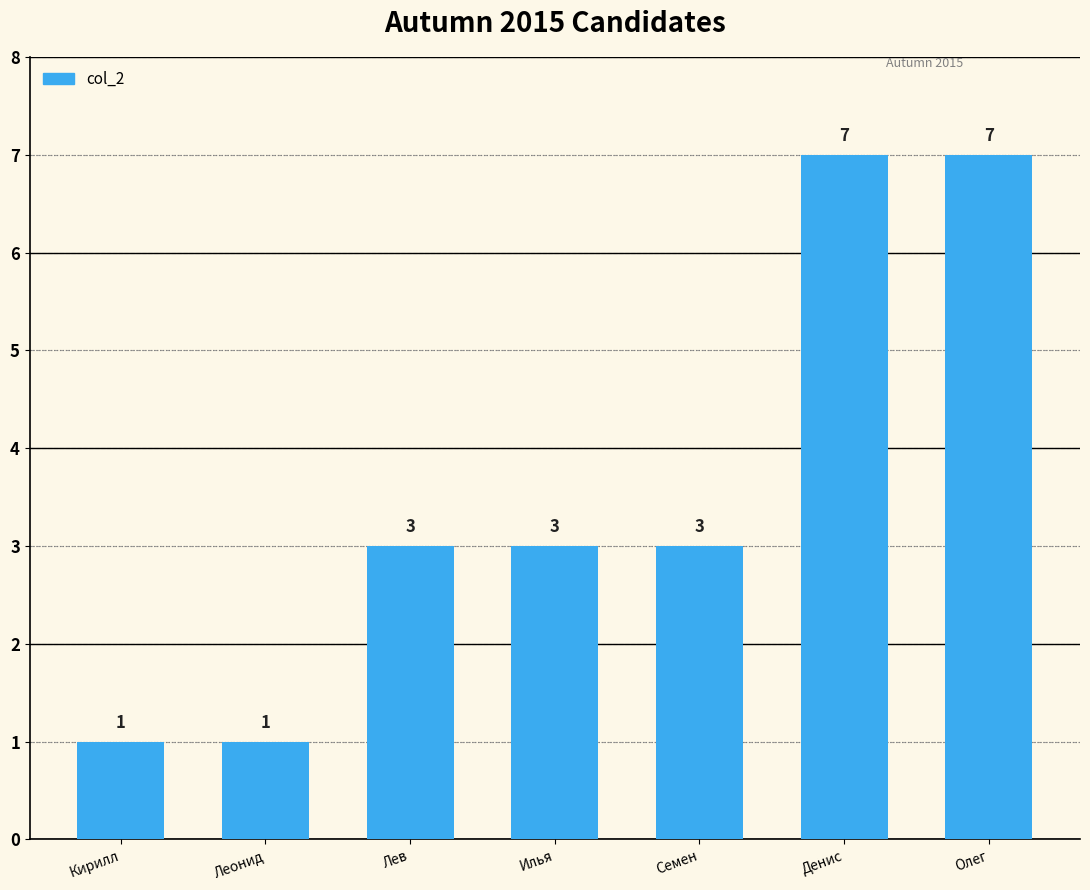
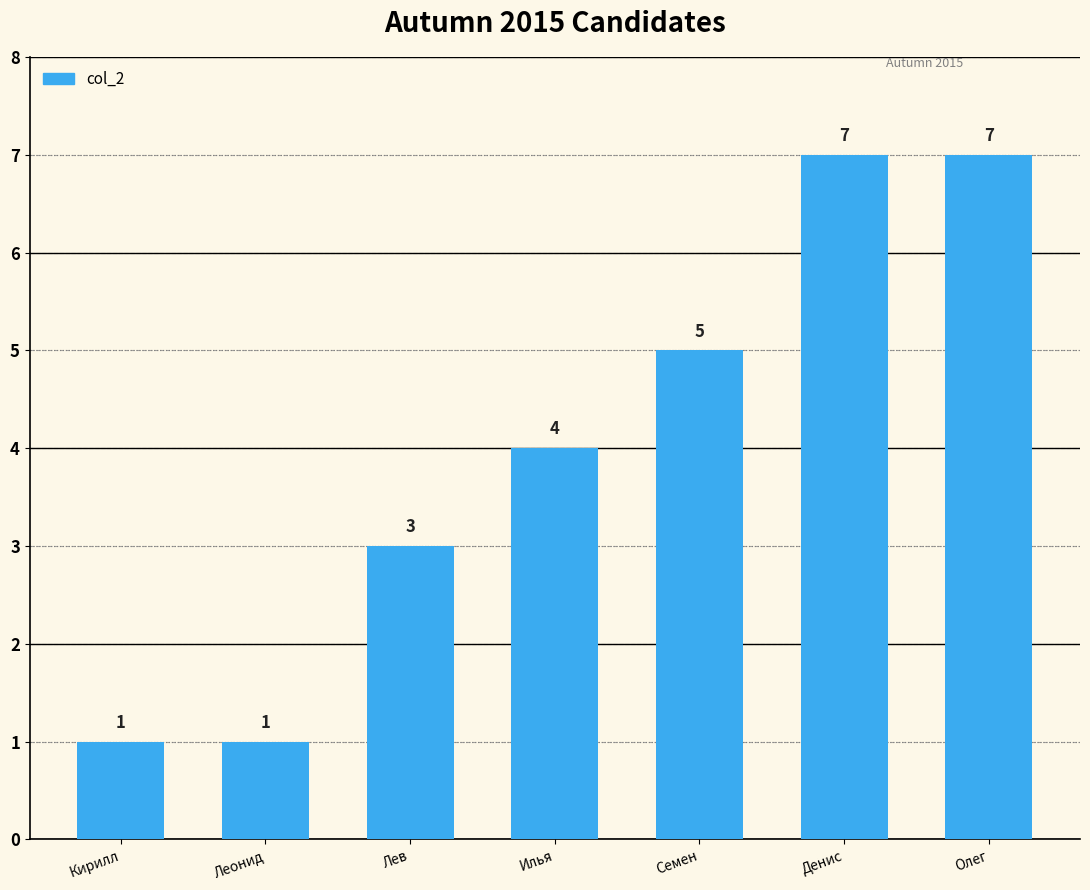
Илья: 3 -> 4
Семен: 3 -> 5
